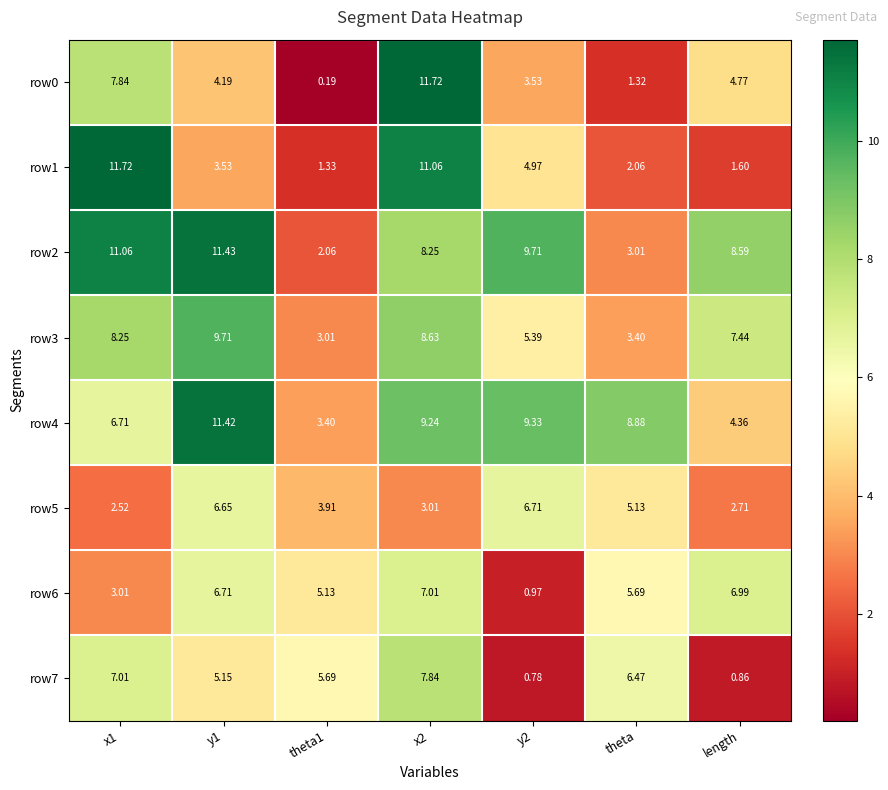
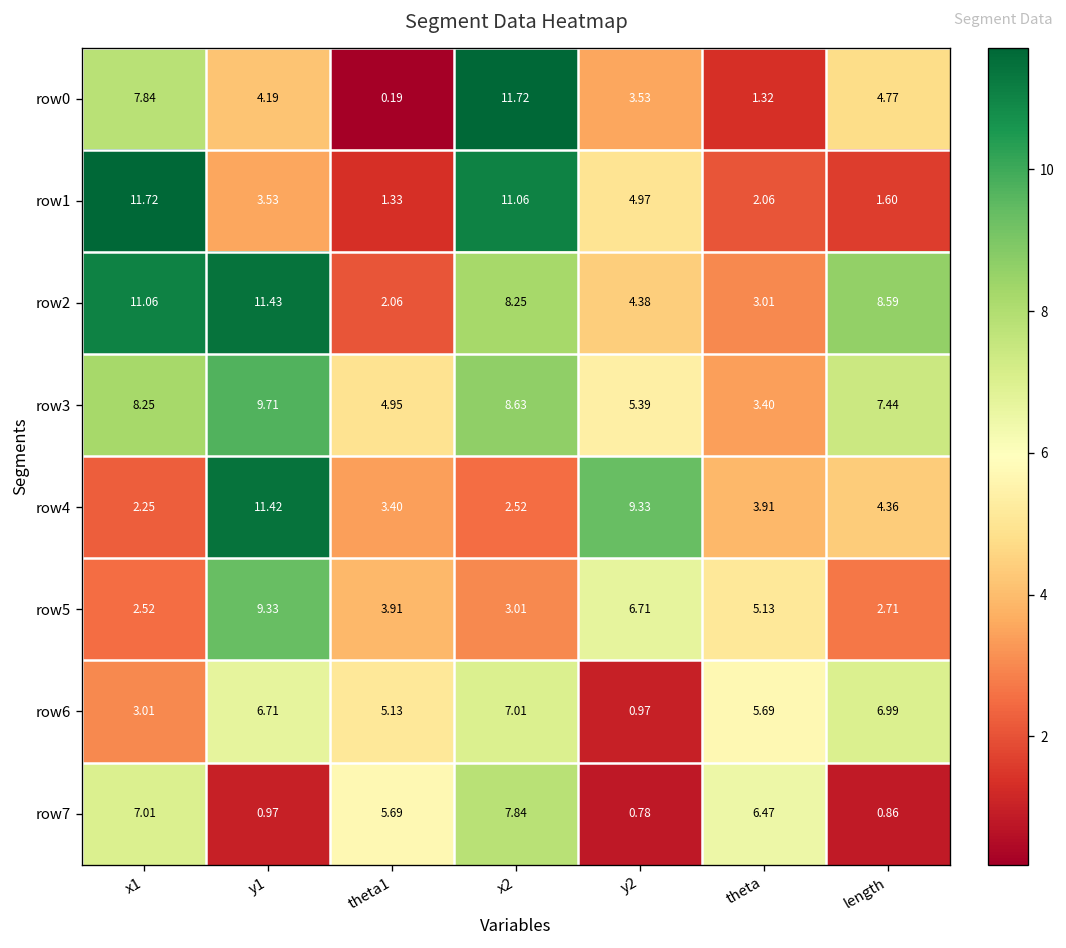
row2, y2: 9.71 -> 4.38
row3, theta1: 3.01 -> 4.95
row4, x1: 6.71 -> 2.25
row4, x2: 9.24 -> 2.52
row4, theta: 8.88 -> 3.91
row5, y1: 6.65 -> 9.33
row7, y1: 5.15 -> 0.97
